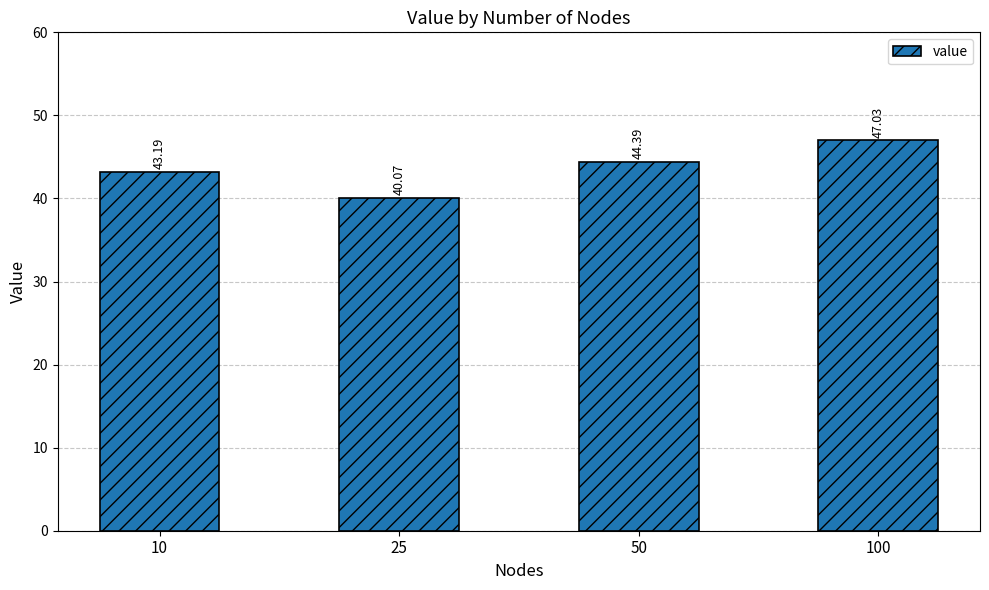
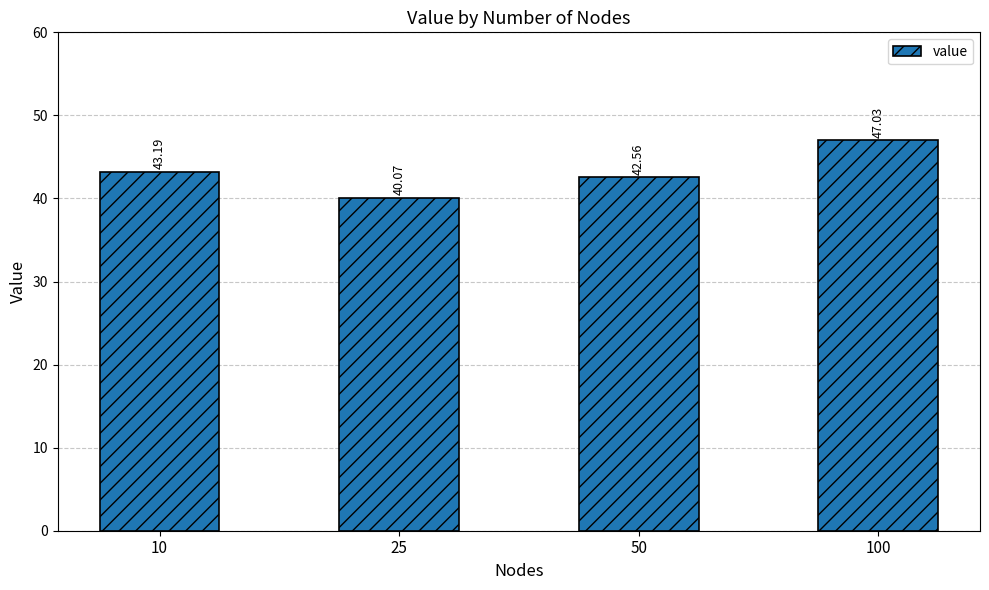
50: 44.39 -> 42.56
